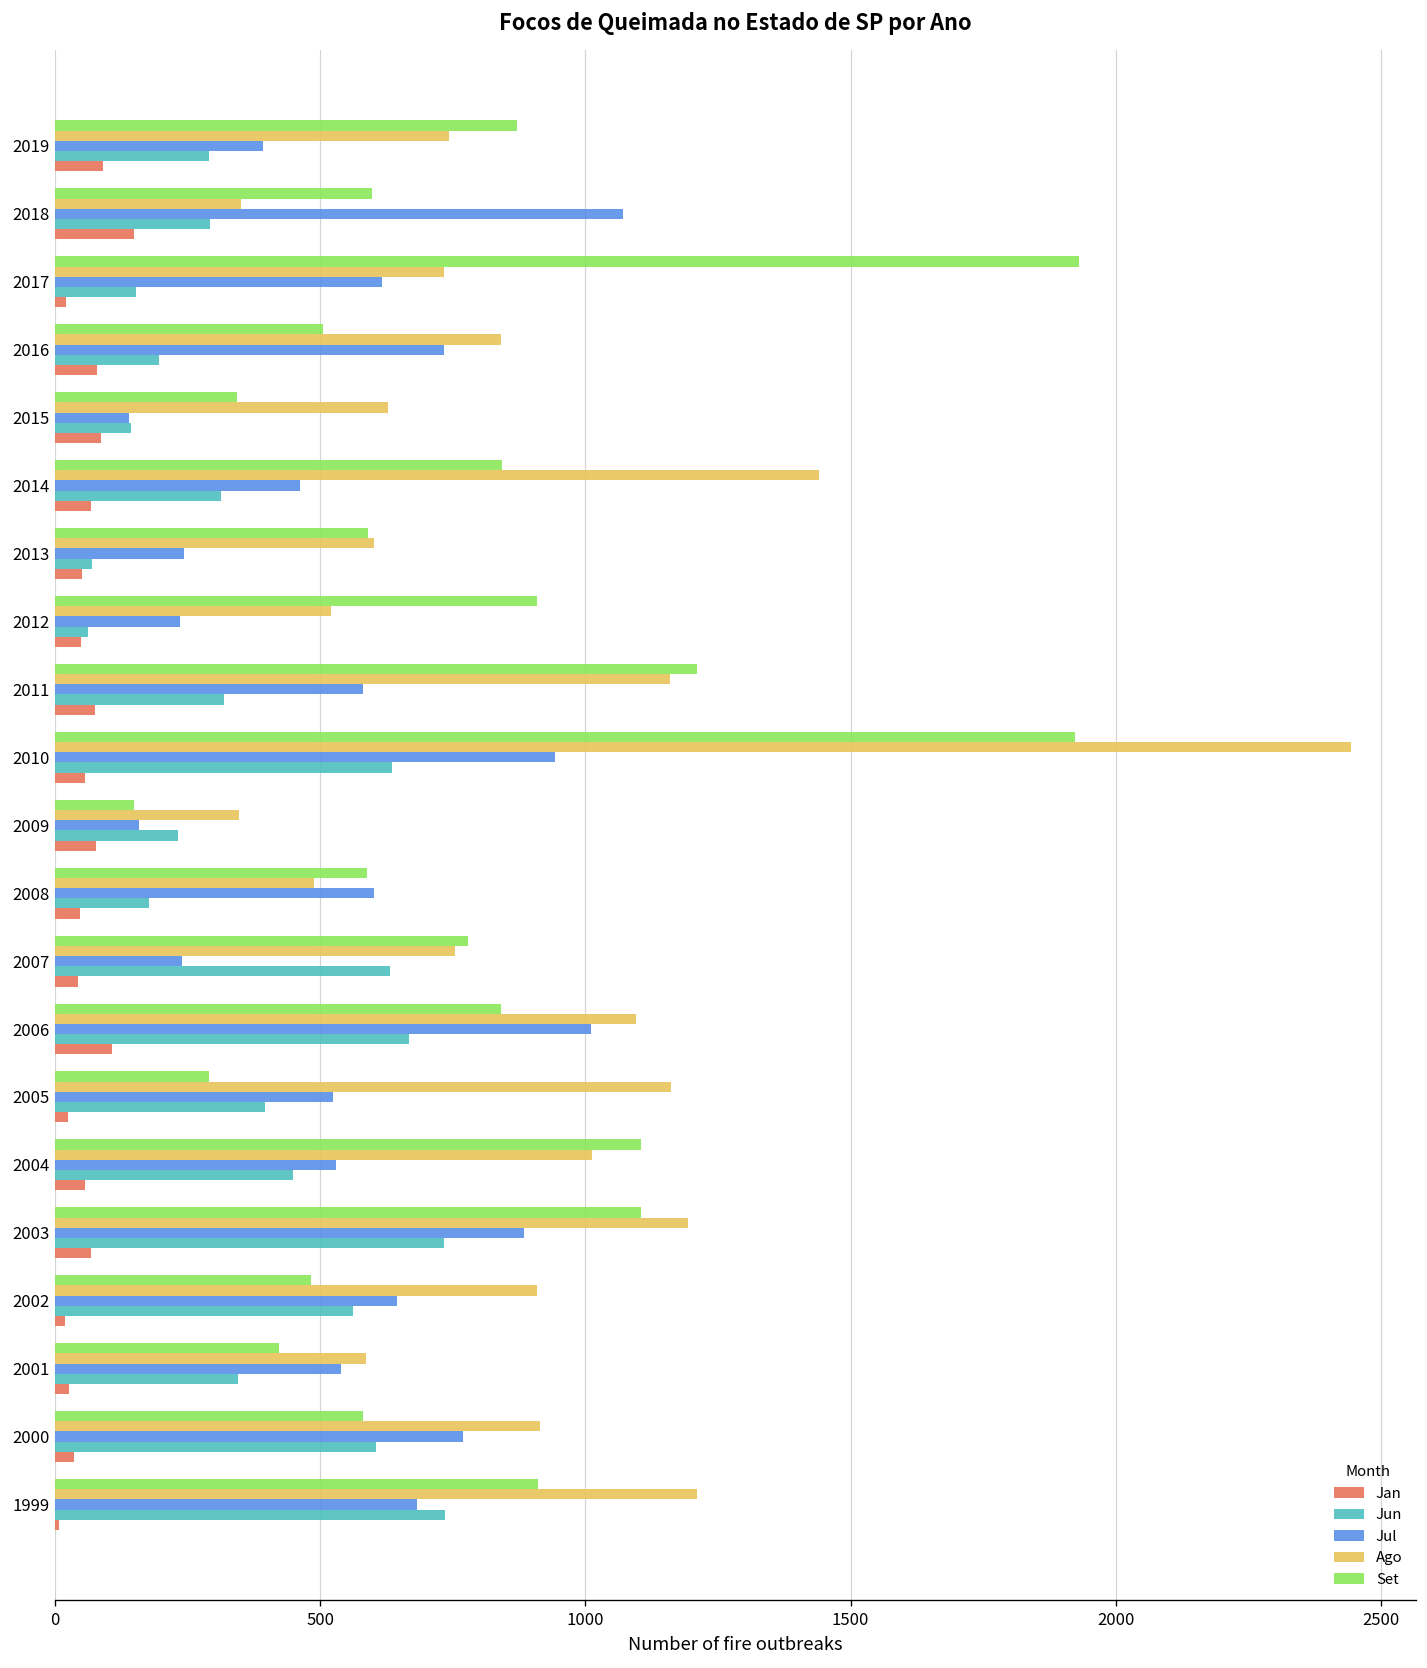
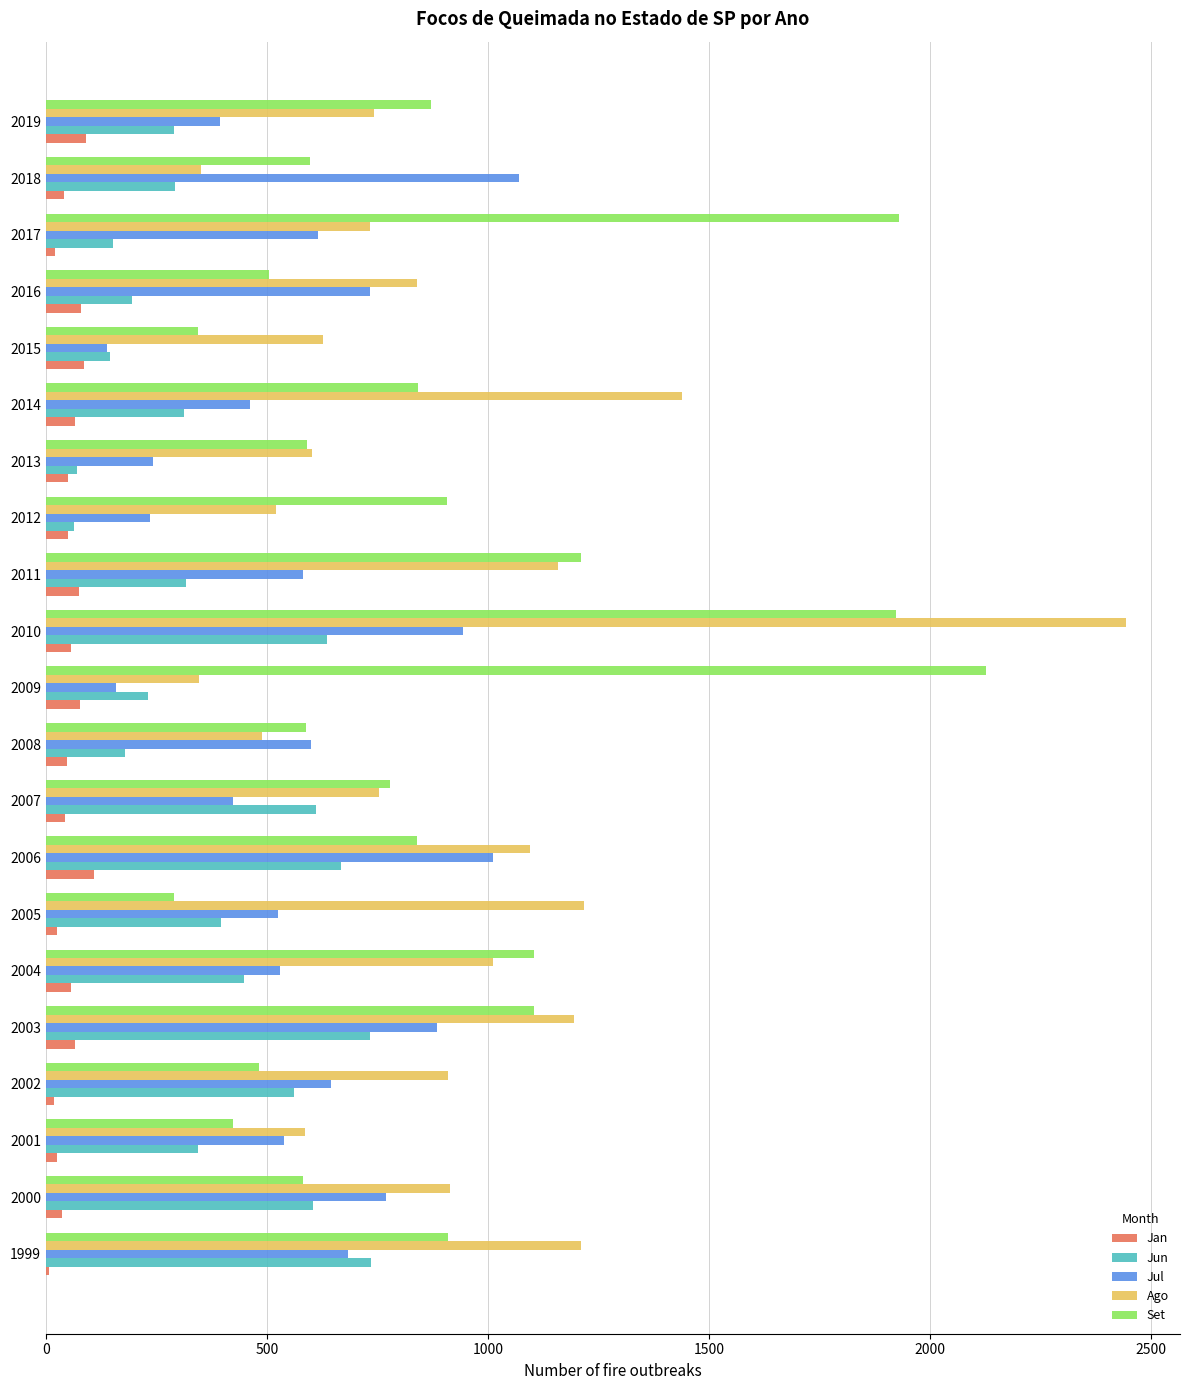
Jan, 2018: 150 -> 40
Set, 2009: 150 -> 2130
Jul, 2007: 240 -> 420
Jun, 2007: 630 -> 610
Ago, 2005: 1160 -> 1220
